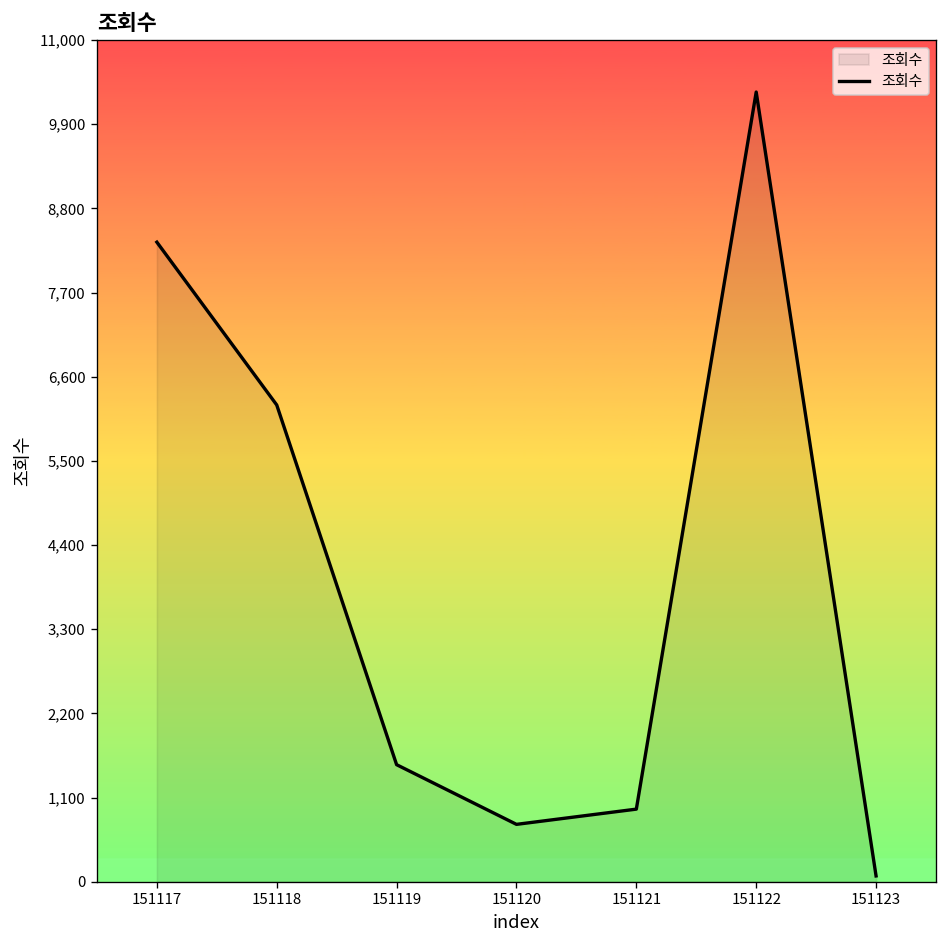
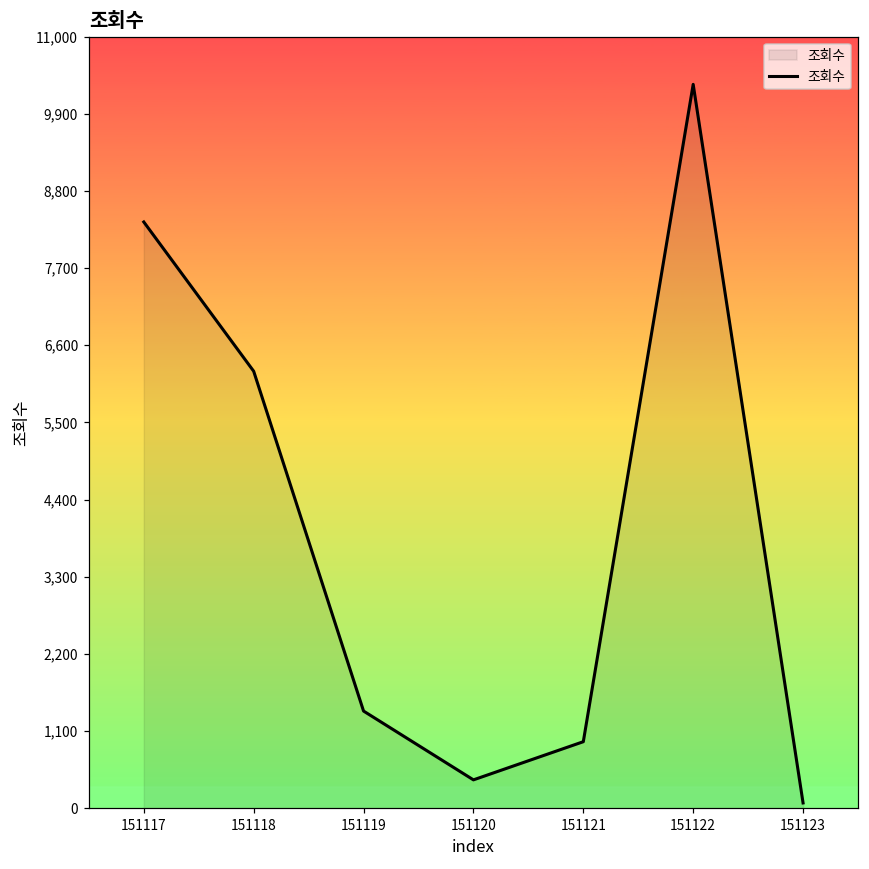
151119: 1,500 -> 1,400
151120: 700 -> 400
